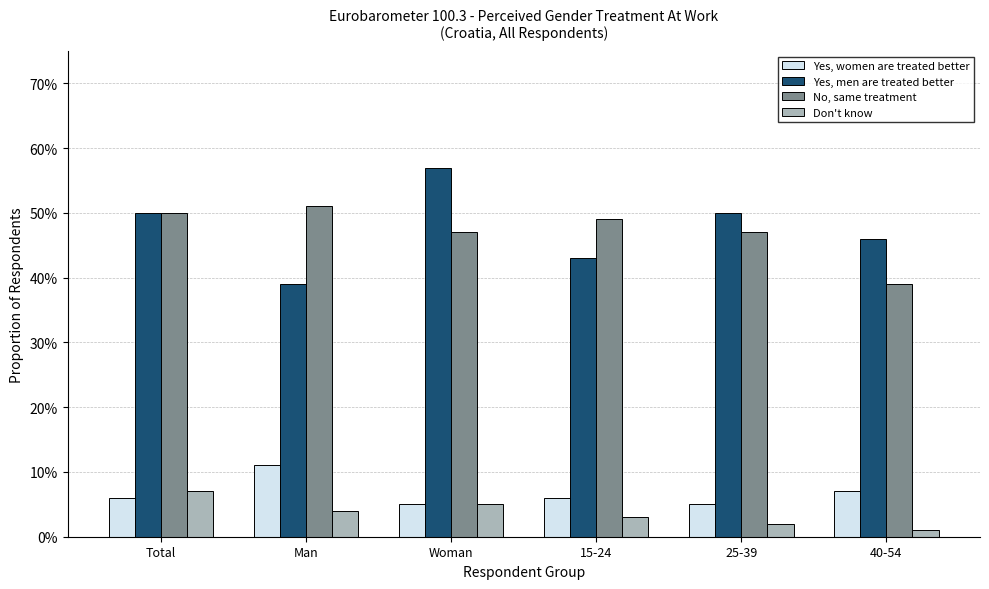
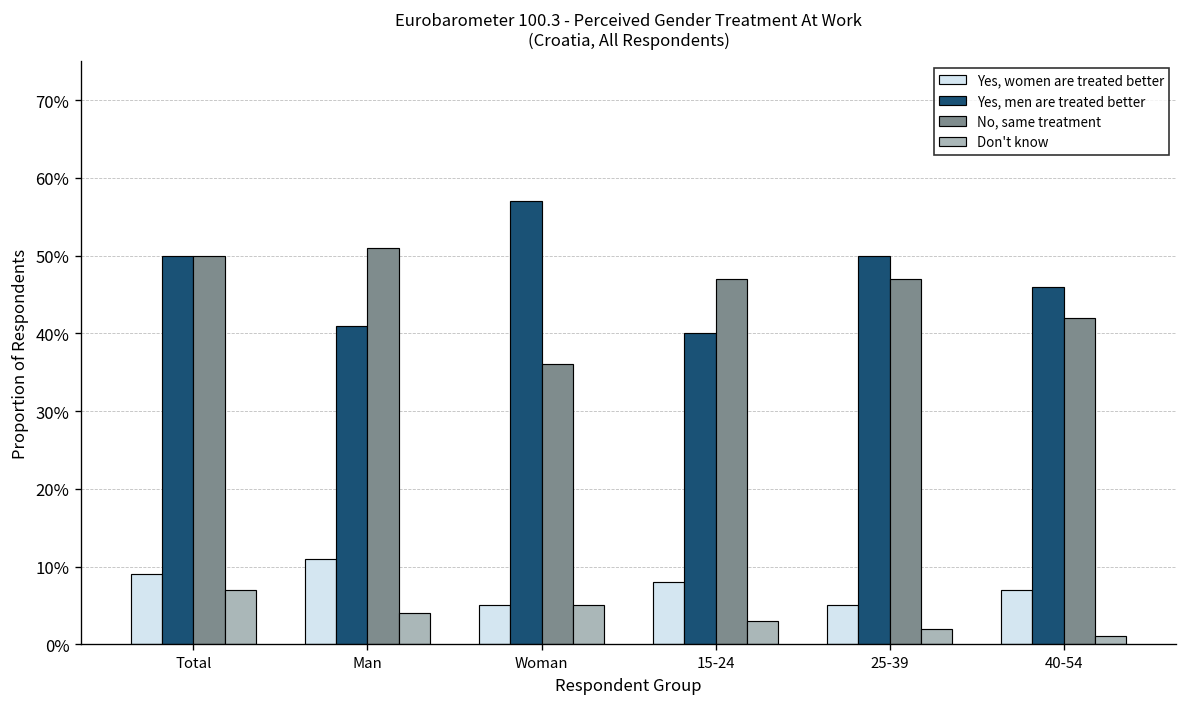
Yes, women are treated better, Total: 6% -> 9%
Yes, men are treated better, Man: 39% -> 41%
No, same treatment, Woman: 47% -> 36%
Yes, women are treated better, 15-24: 6% -> 8%
Yes, men are treated better, 15-24: 43% -> 40%
No, same treatment, 15-24: 49% -> 47%
No, same treatment, 40-54: 39% -> 42%
